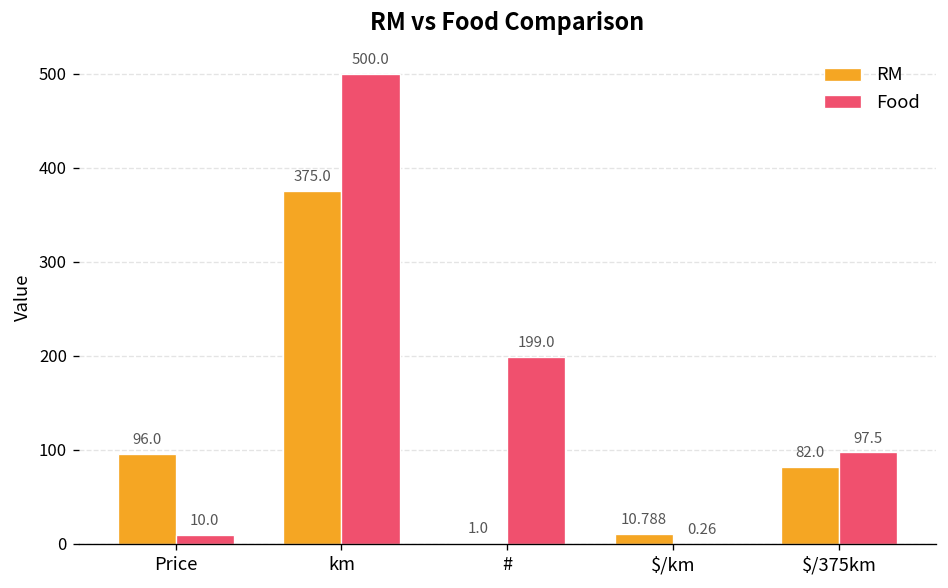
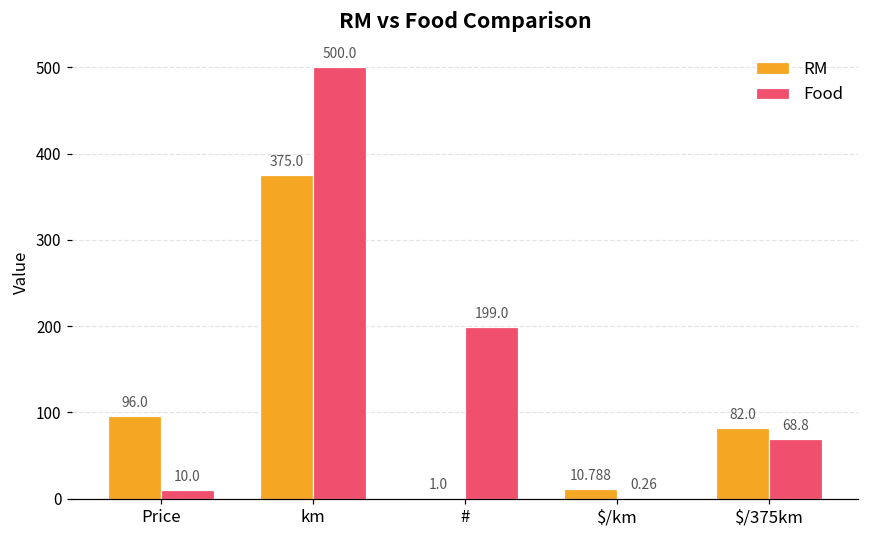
Food, $/375km: 97.5 -> 68.8
